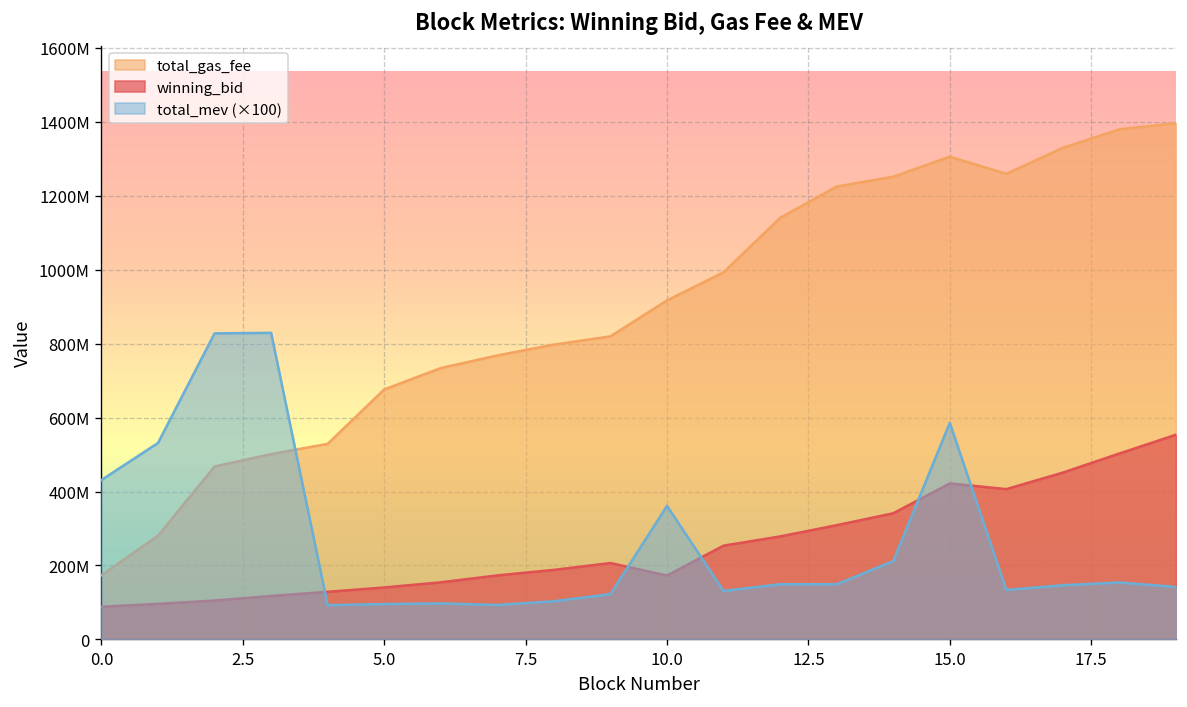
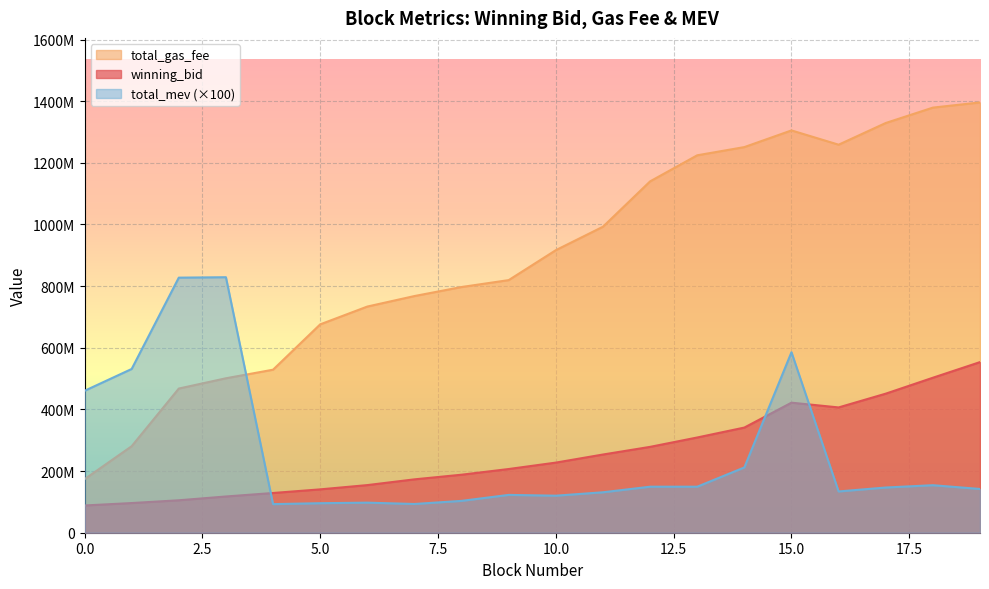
total_mev (×100), 0.0: 430000000 -> 460000000
winning_bid, 10.0: 170000000 -> 230000000
total_mev (×100), 10.0: 360000000 -> 120000000
